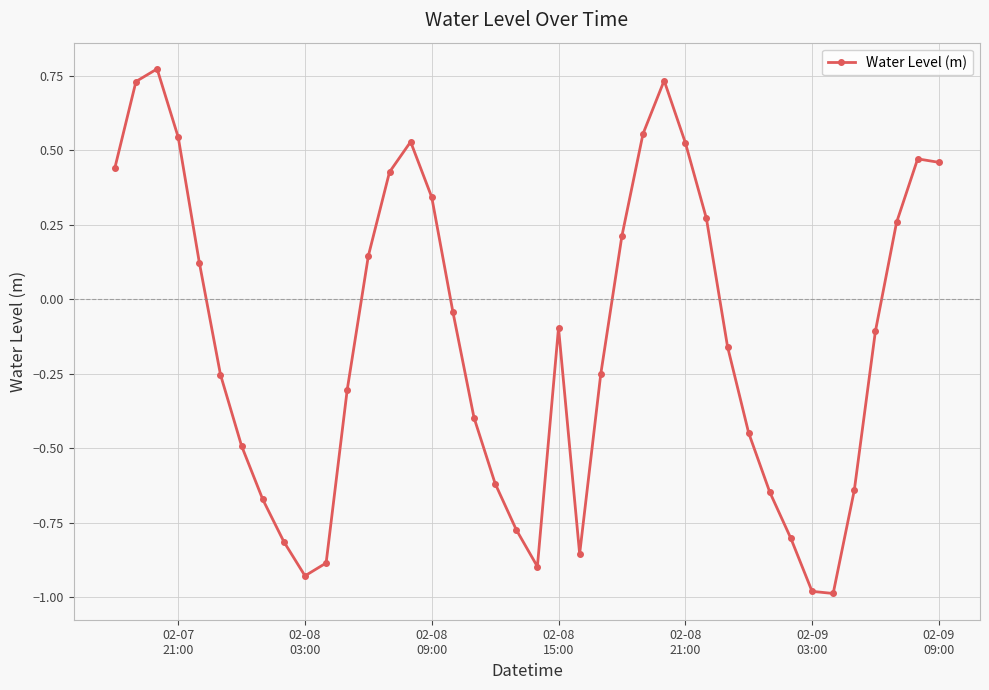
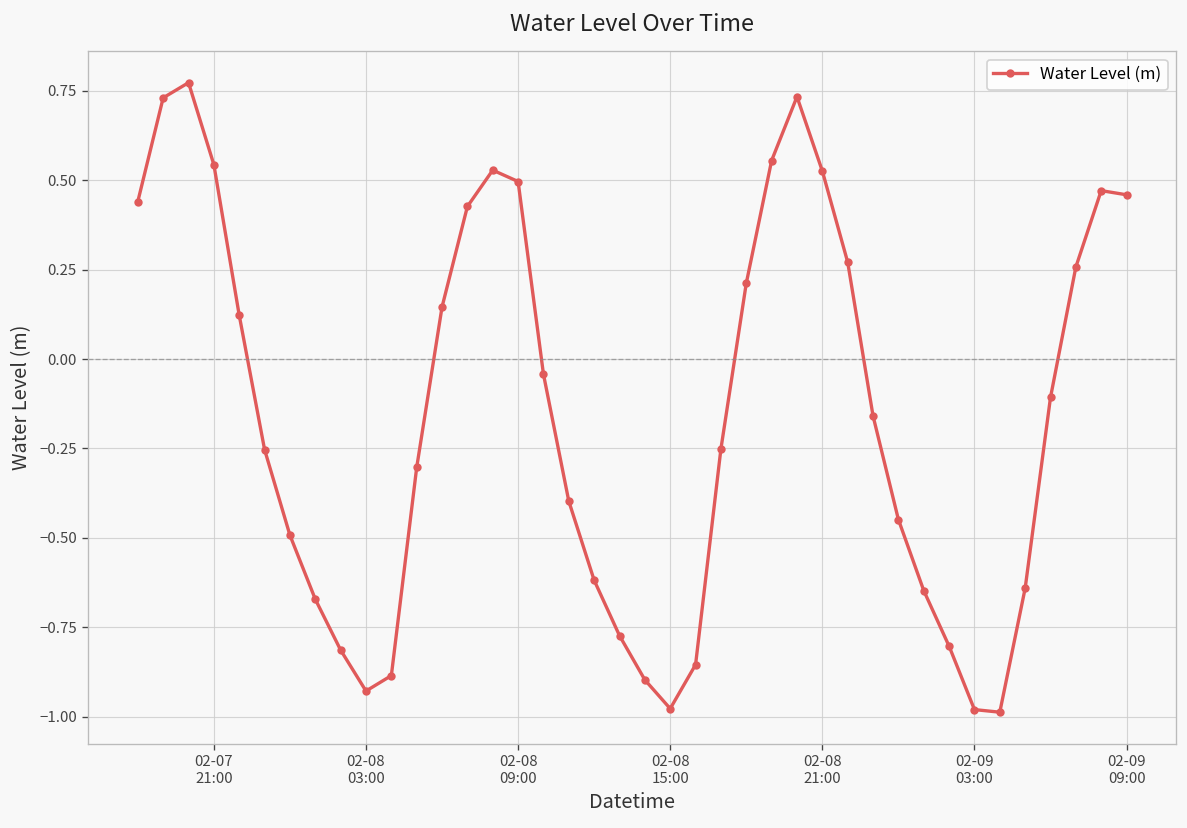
02-08 09:00: 0.34 -> 0.50
02-08 15:00: -0.10 -> -0.98
